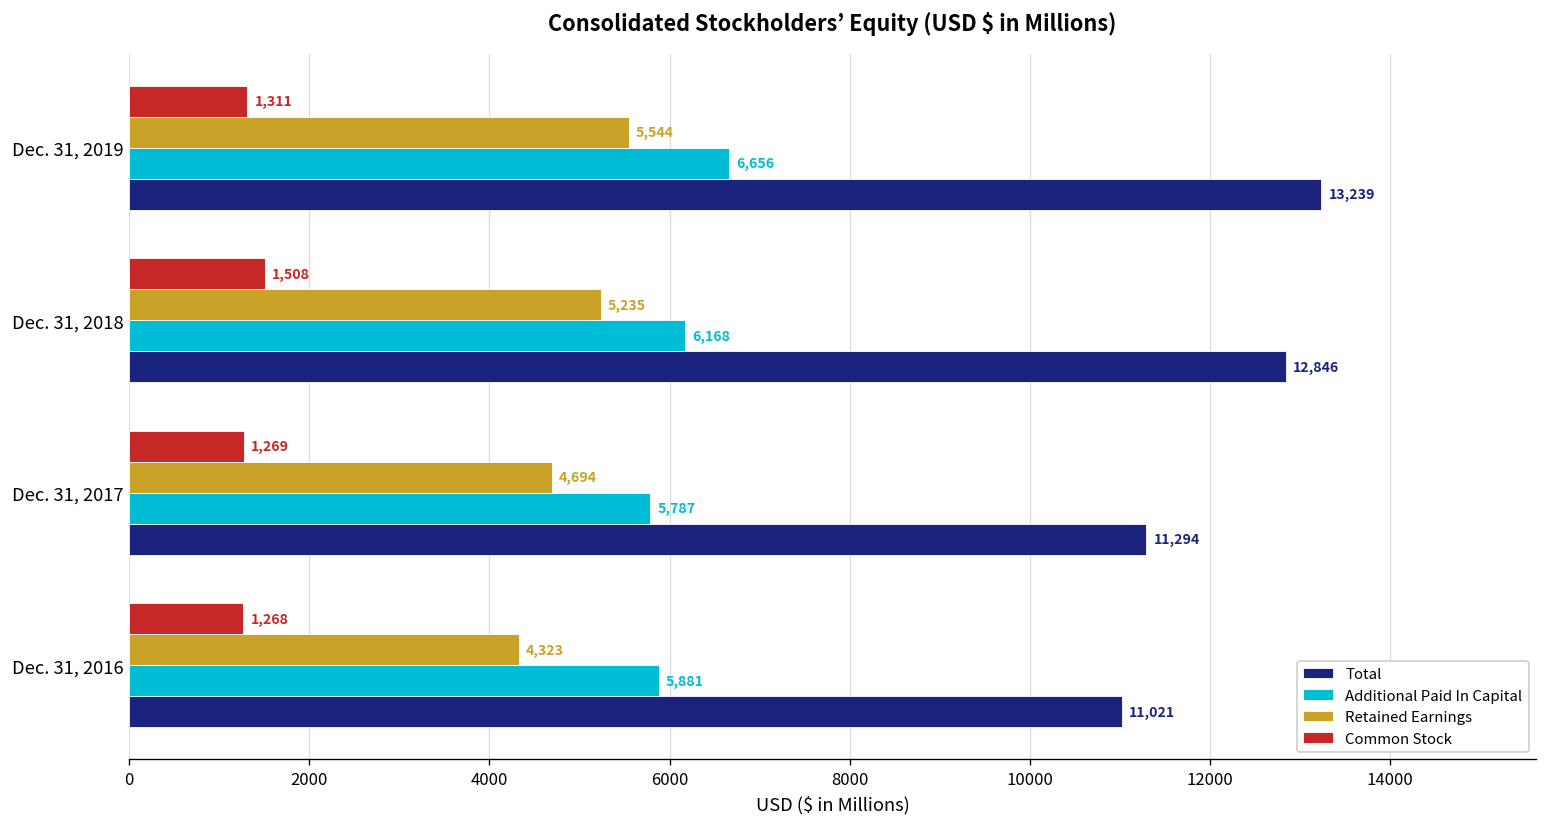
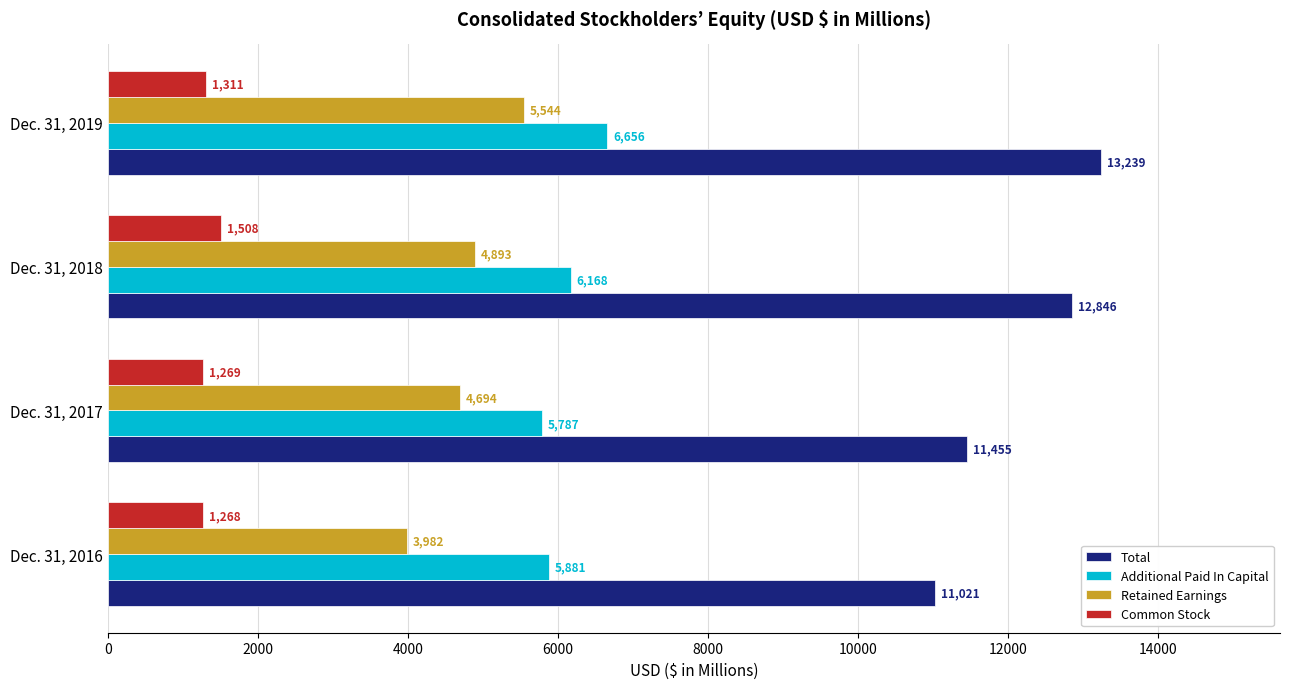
Retained Earnings, Dec. 31, 2018: 5,235 -> 4,893
Total, Dec. 31, 2017: 11,294 -> 11,455
Retained Earnings, Dec. 31, 2016: 4,323 -> 3,982
